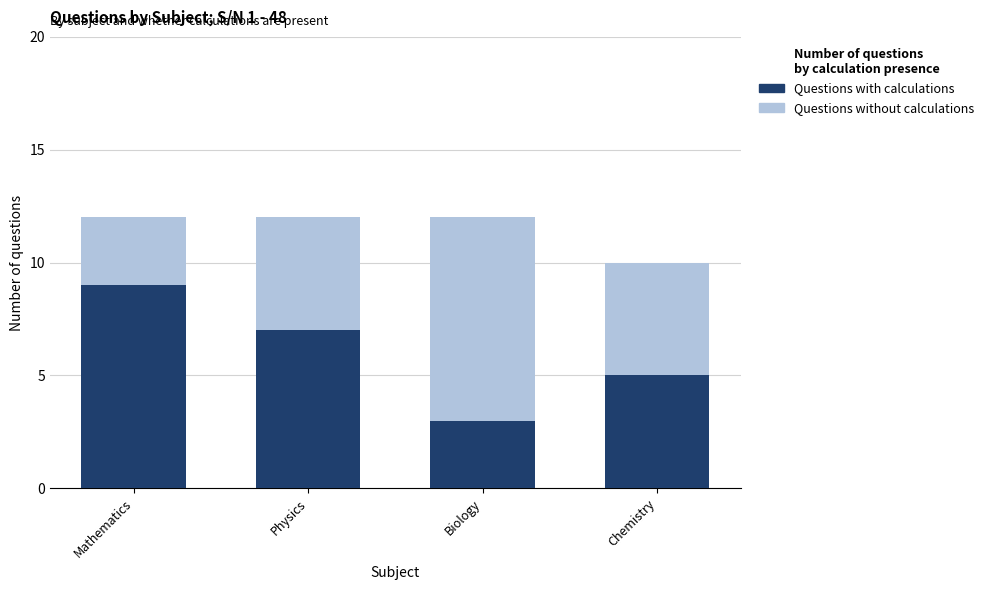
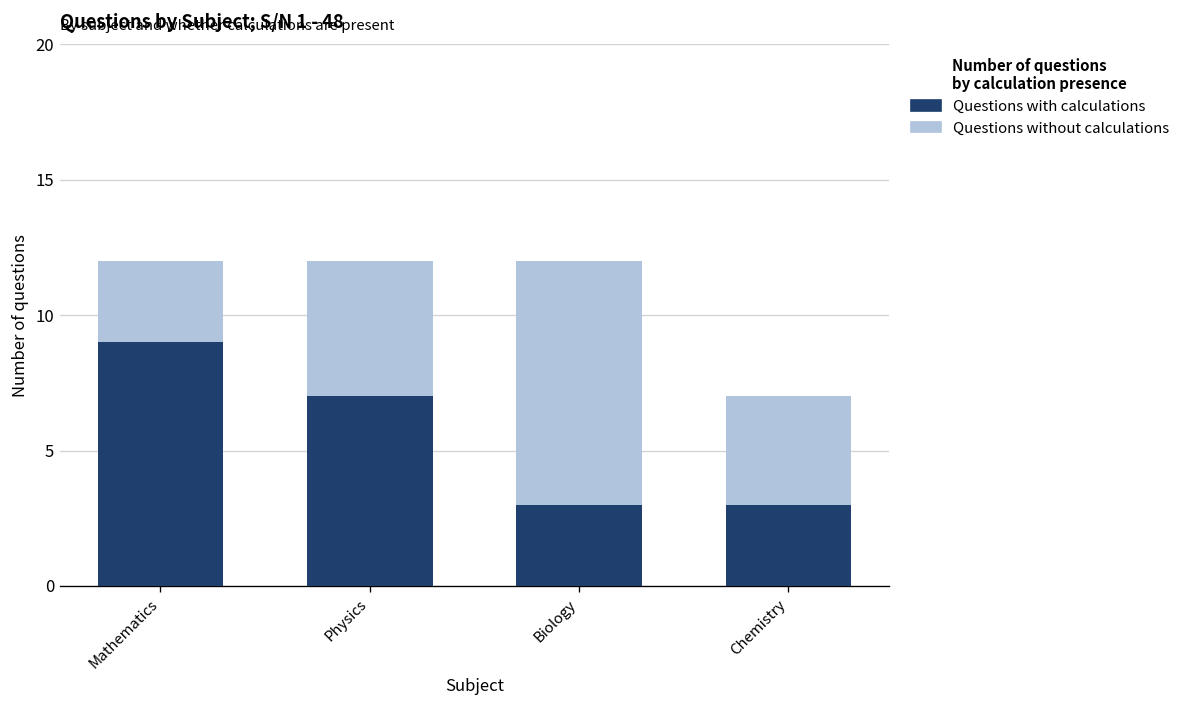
Questions with calculations, Chemistry: 5 -> 3
Questions without calculations, Chemistry: 5 -> 4
